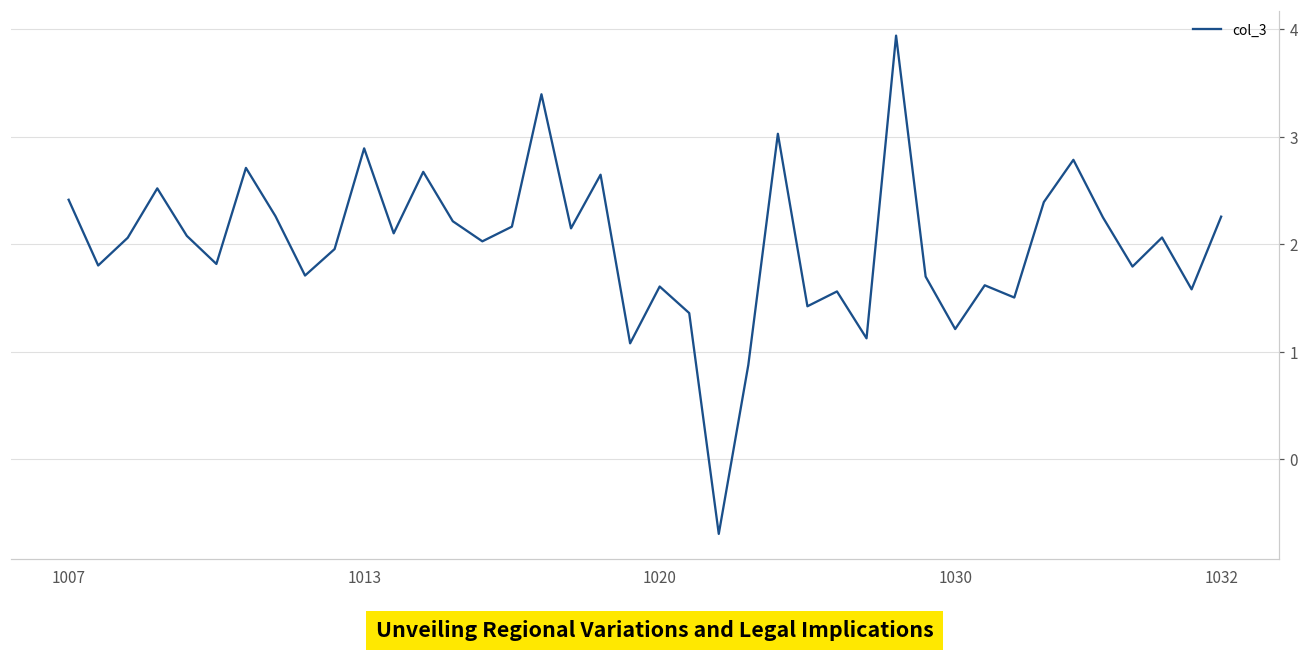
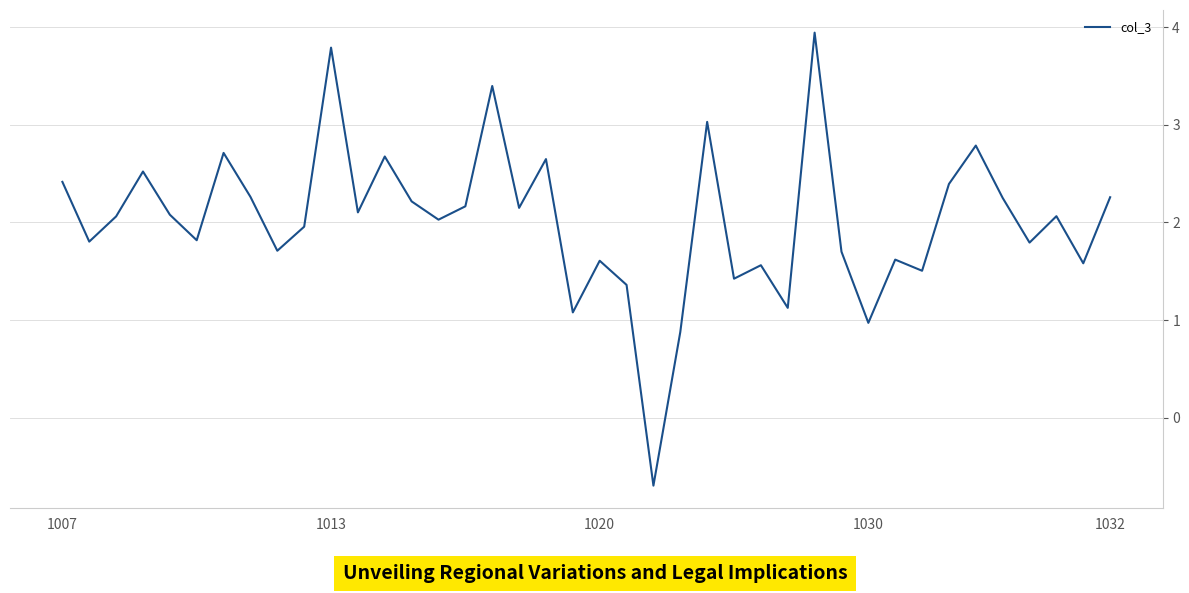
1013: 2.9 -> 3.8
1030: 1.2 -> 1.0
